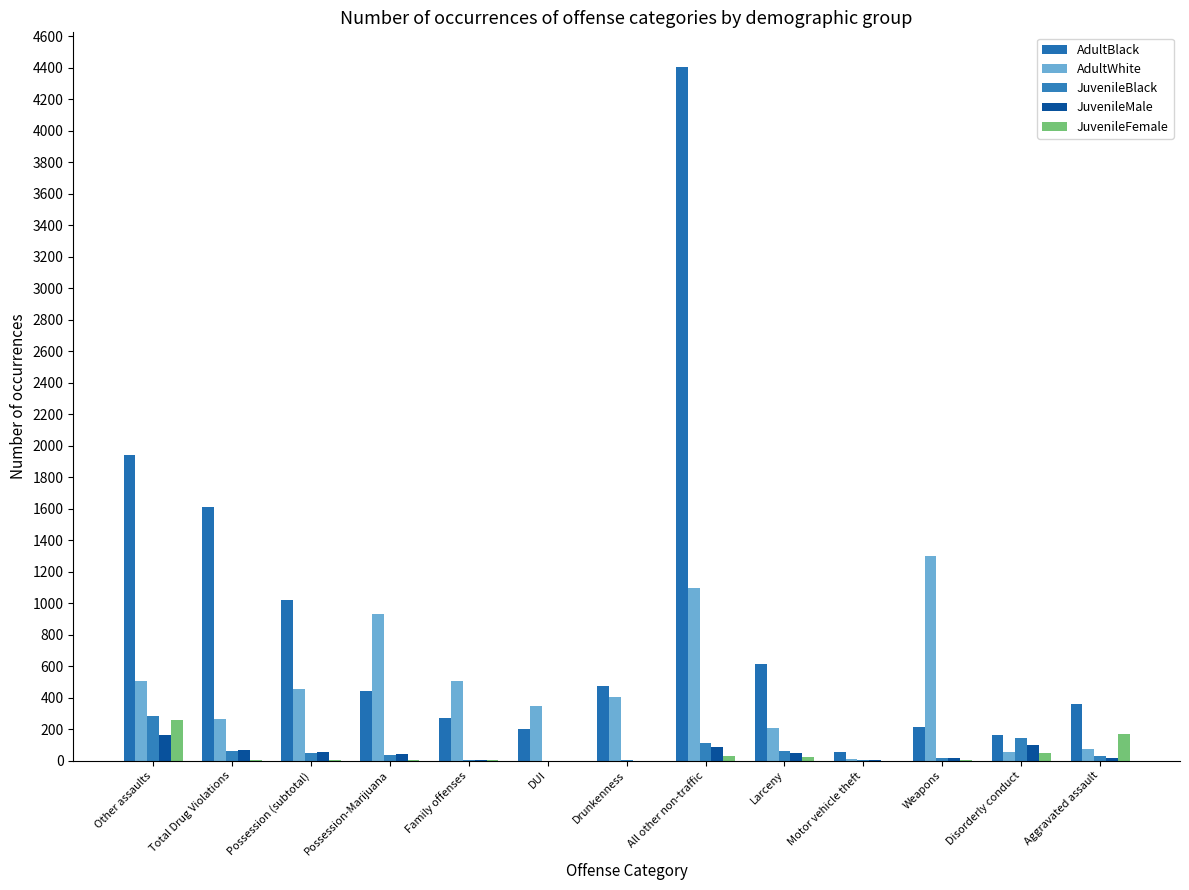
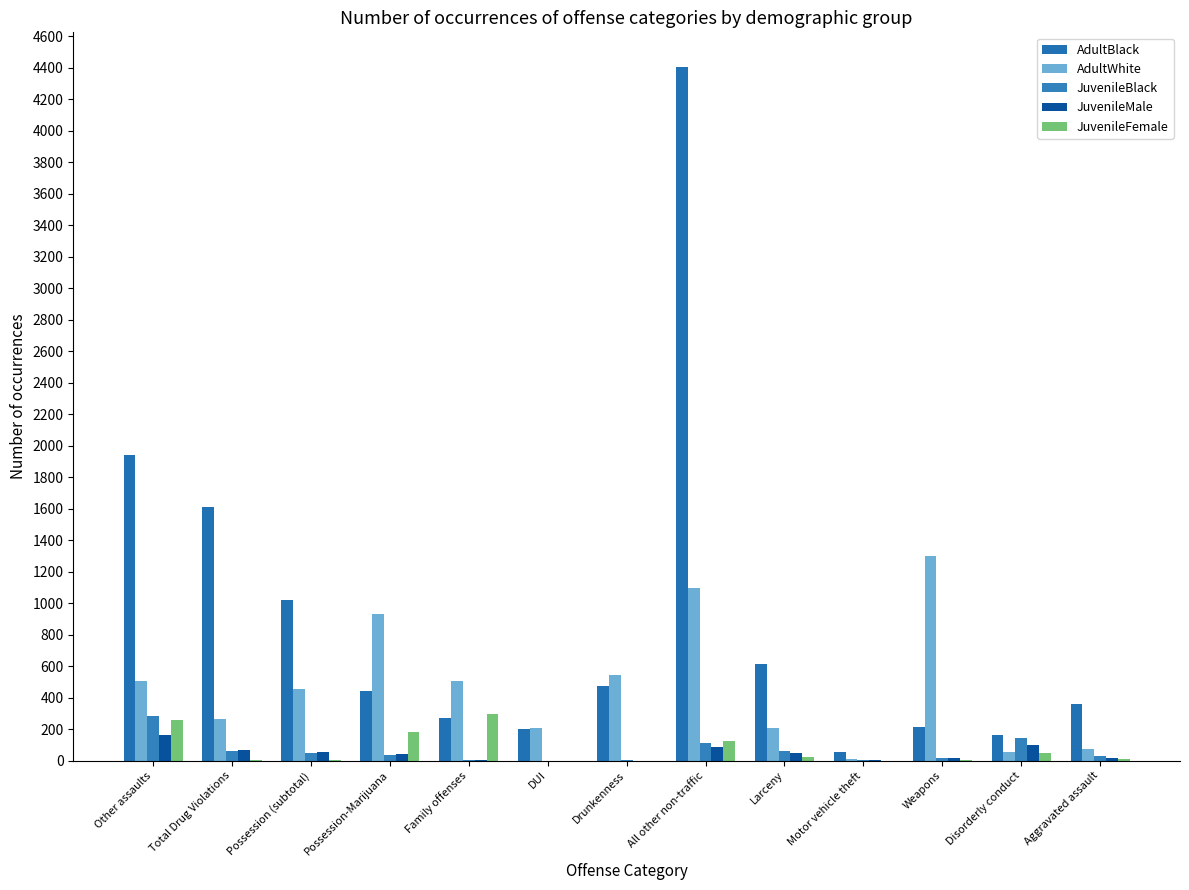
JuvenileFemale, Possession-Marijuana: 0 -> 180
JuvenileFemale, Family offenses: 0 -> 300
AdultWhite, DUI: 350 -> 210
AdultWhite, Drunkenness: 400 -> 540
JuvenileFemale, All other non-traffic: 30 -> 120
JuvenileFemale, Aggravated assault: 170 -> 10
